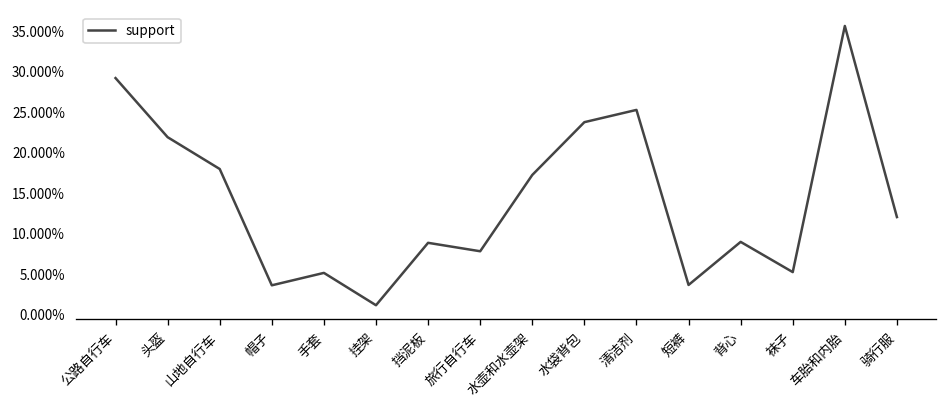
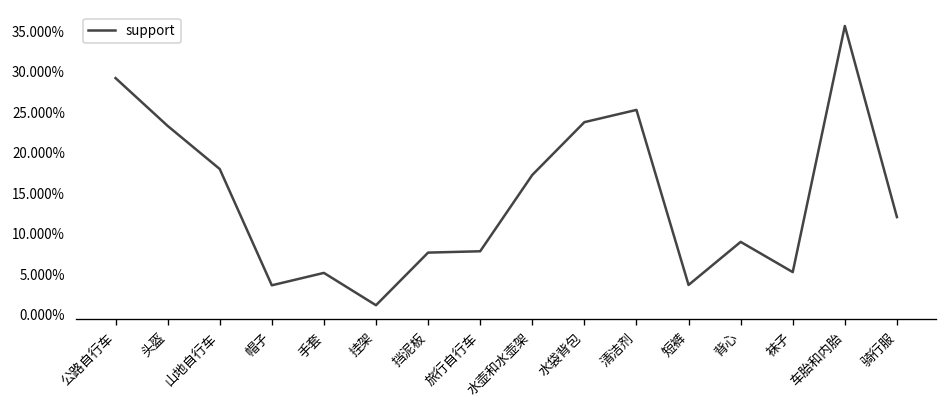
头盔: 22% -> 23%
挡泥板: 9% -> 8%
